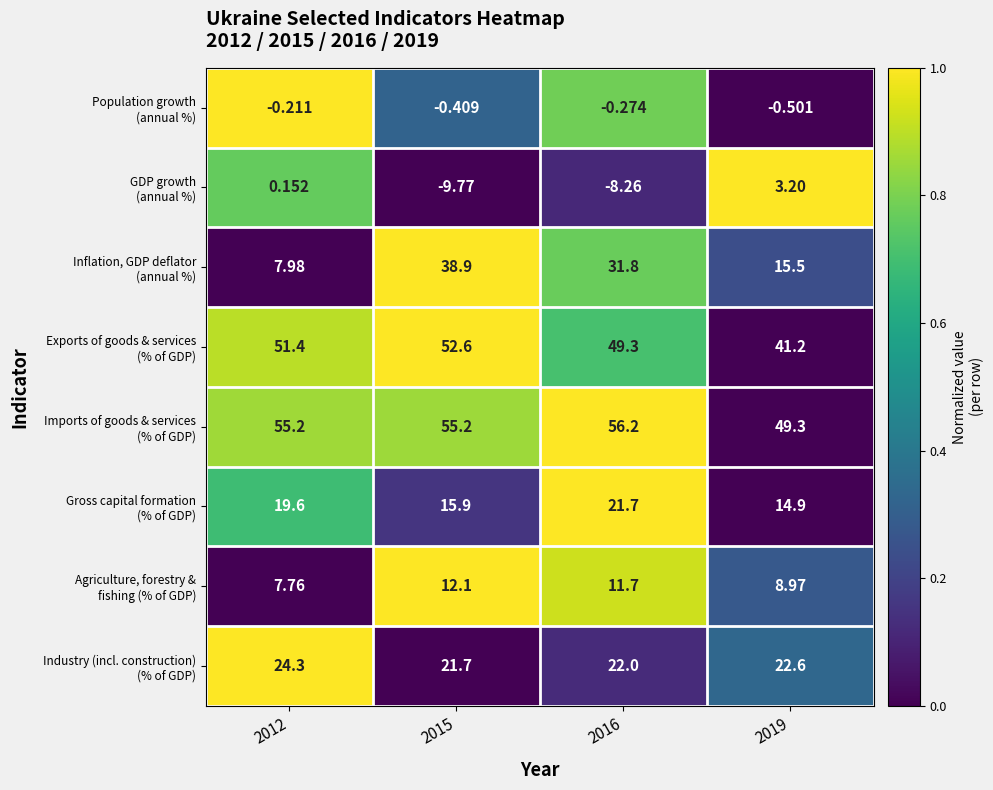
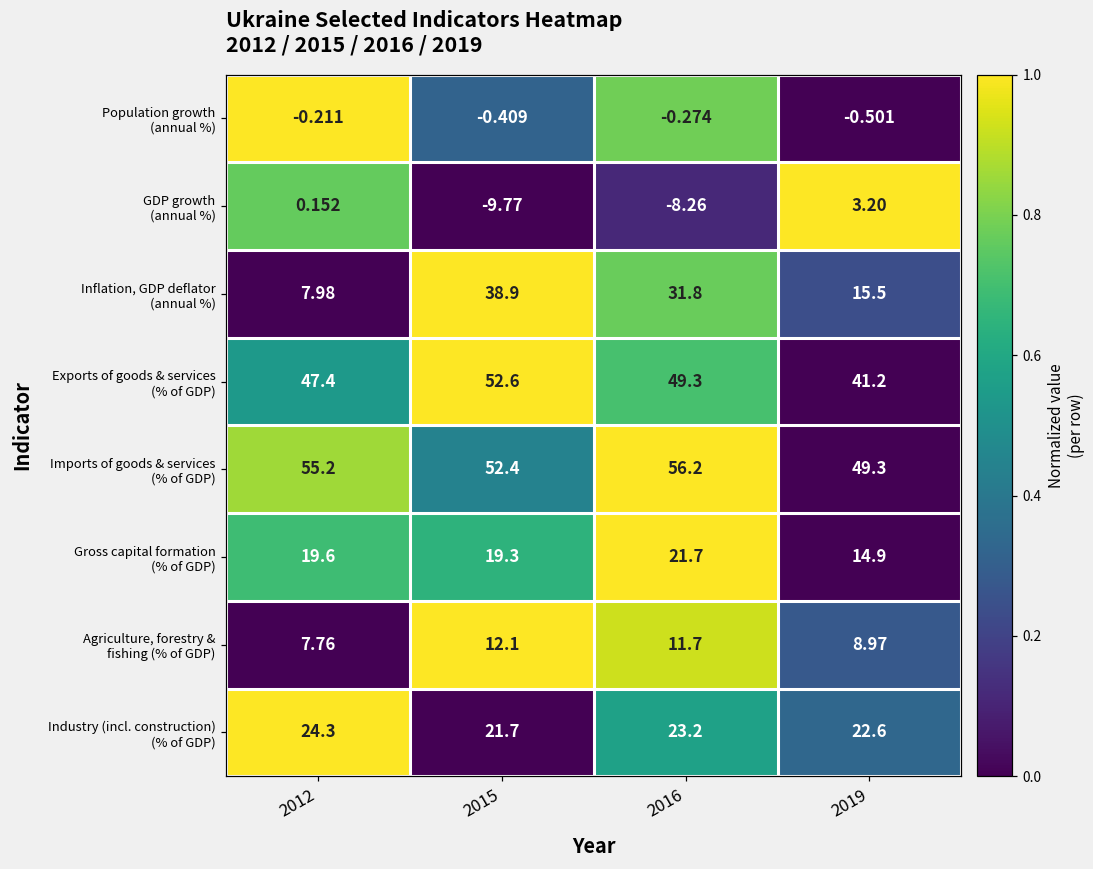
Exports of goods & services (% of GDP), 2012: 51.4 -> 47.4
Imports of goods & services (% of GDP), 2015: 55.2 -> 52.4
Gross capital formation (% of GDP), 2015: 15.9 -> 19.3
Industry (incl. construction) (% of GDP), 2016: 22.0 -> 23.2
